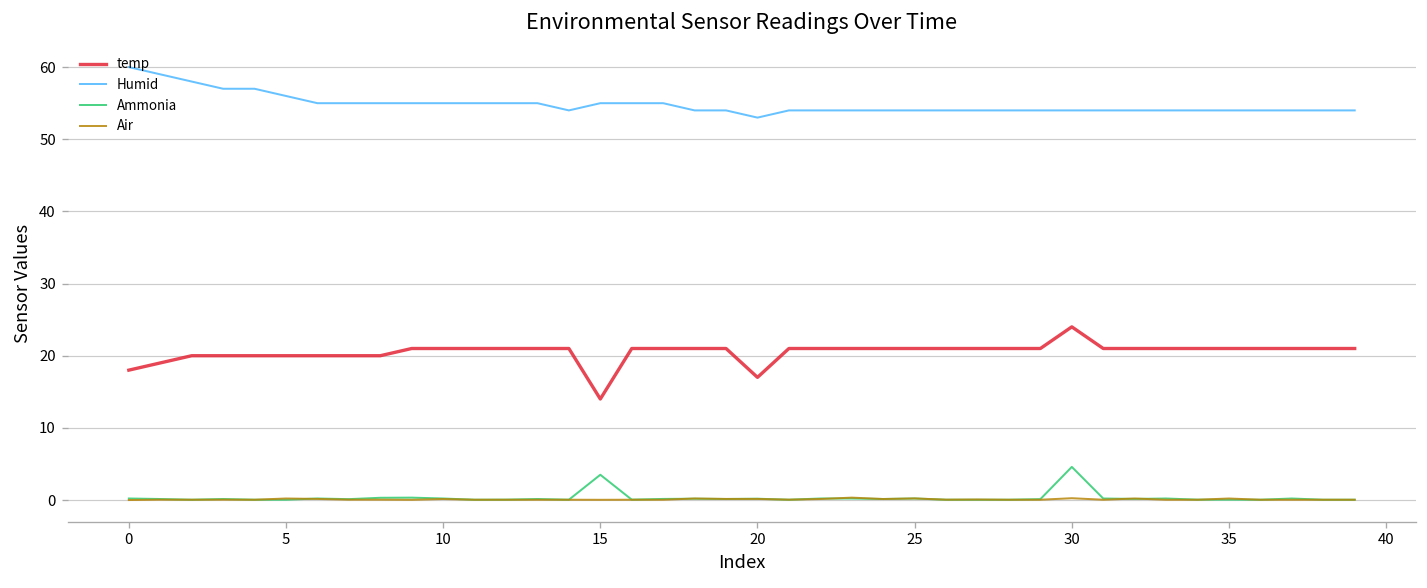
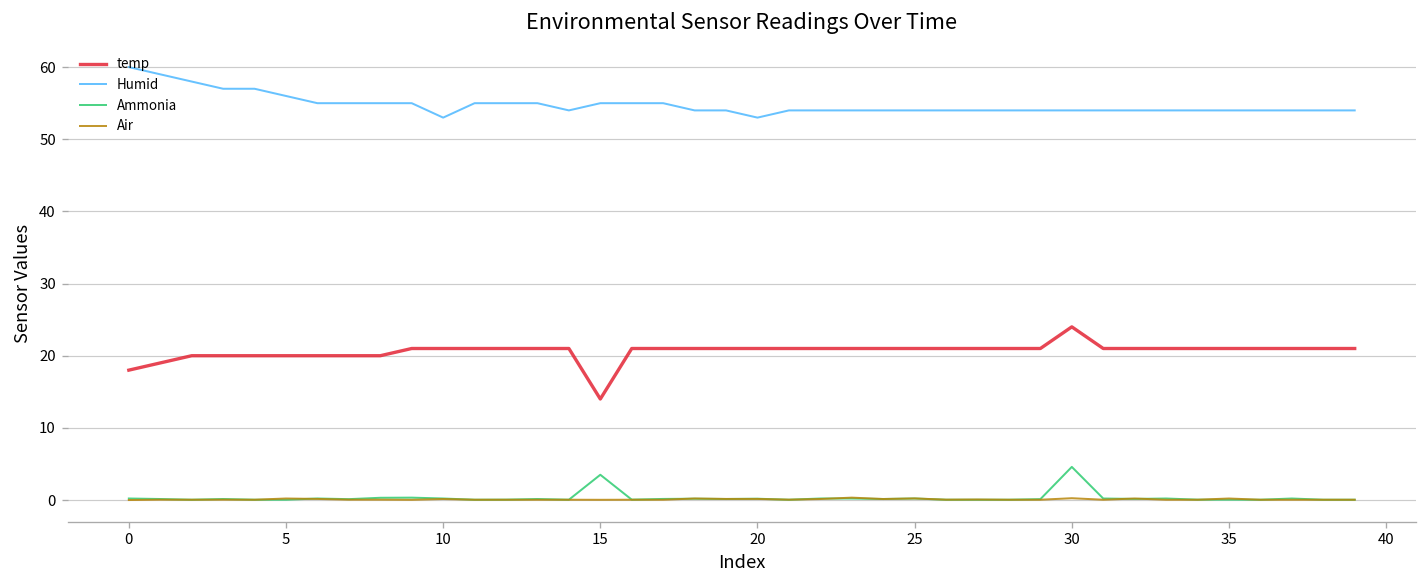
Humid, 10: 55 -> 53
temp, 20: 17 -> 21
